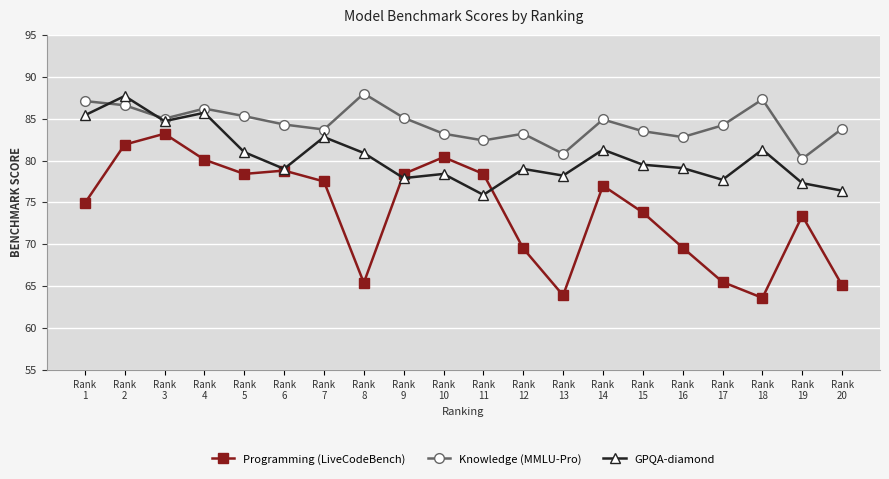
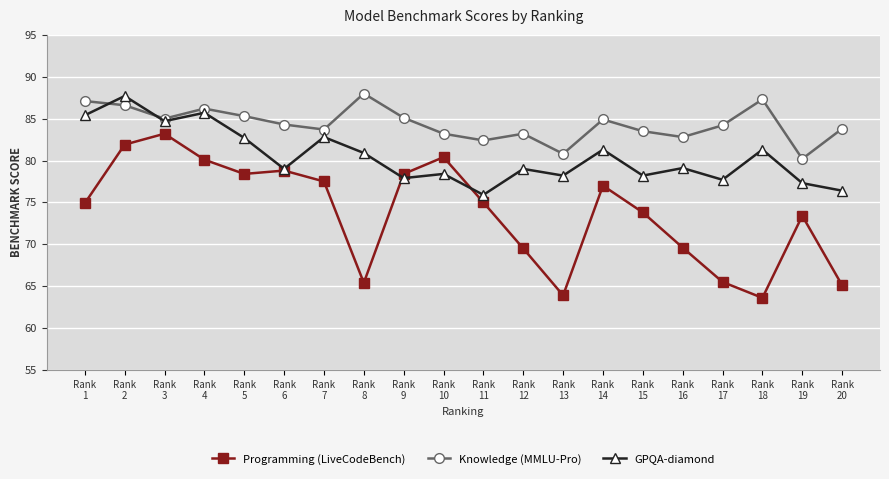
GPQA-diamond, Rank 5: 81 -> 83
Programming (LiveCodeBench), Rank 11: 78 -> 75
GPQA-diamond, Rank 15: 80 -> 78
